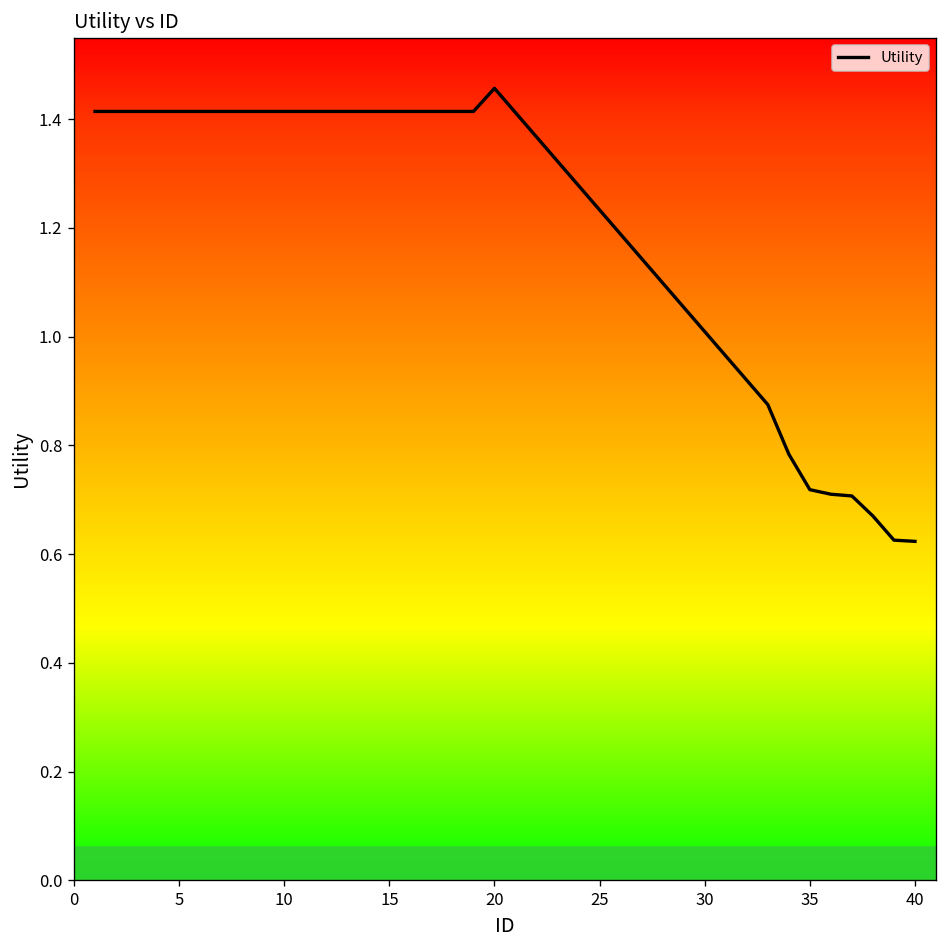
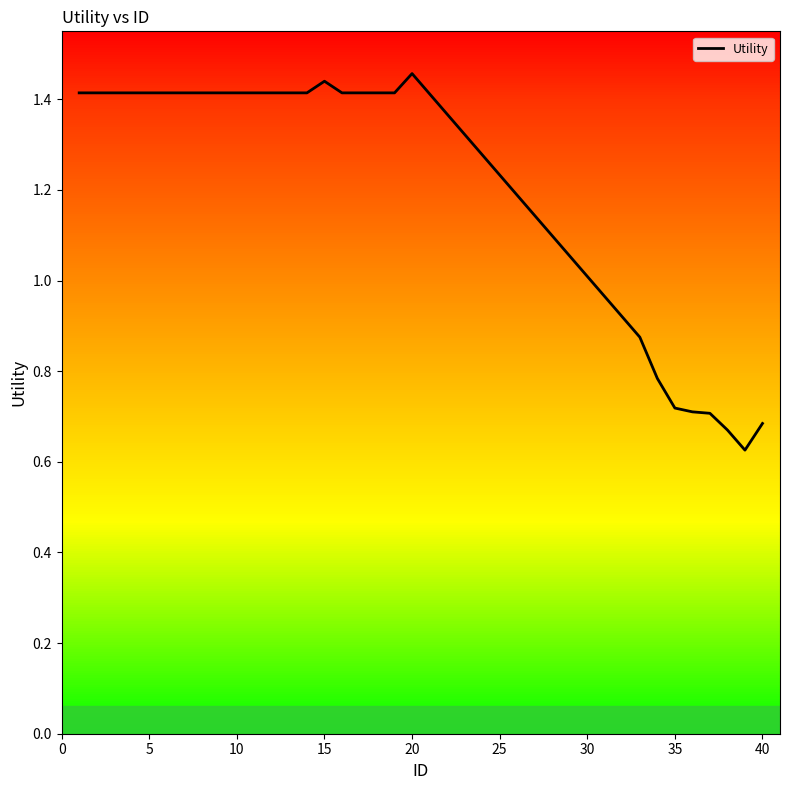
Utility, 15: 1.41 -> 1.44
Utility, 40: 0.62 -> 0.68
